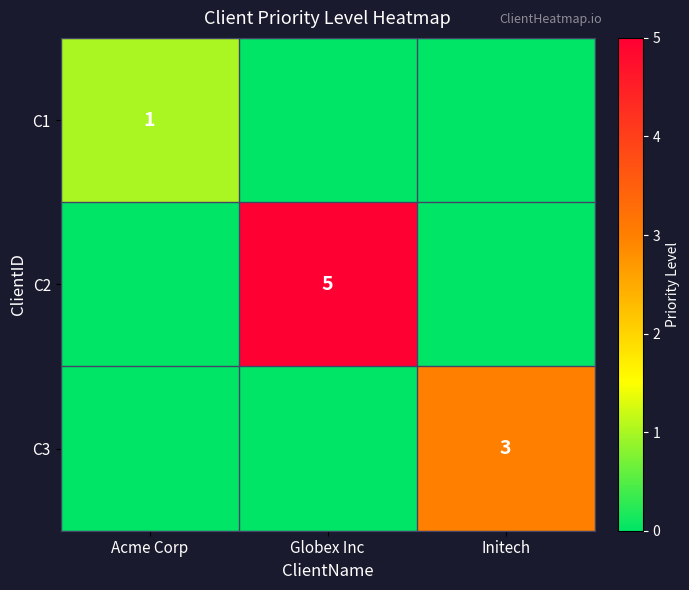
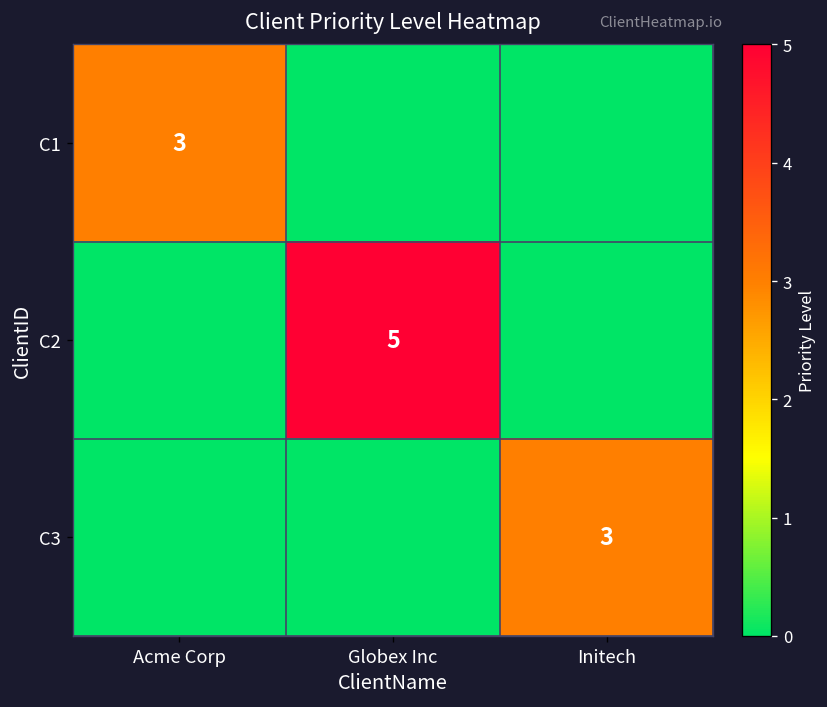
C1, Acme Corp: 1 -> 3
